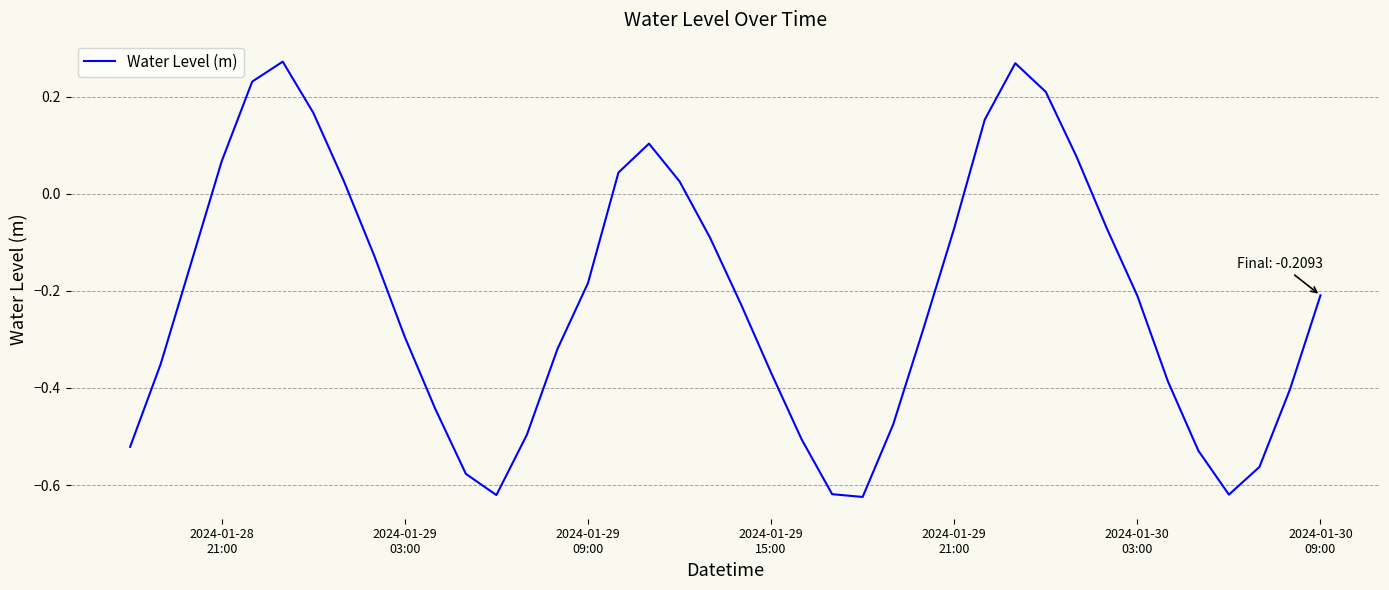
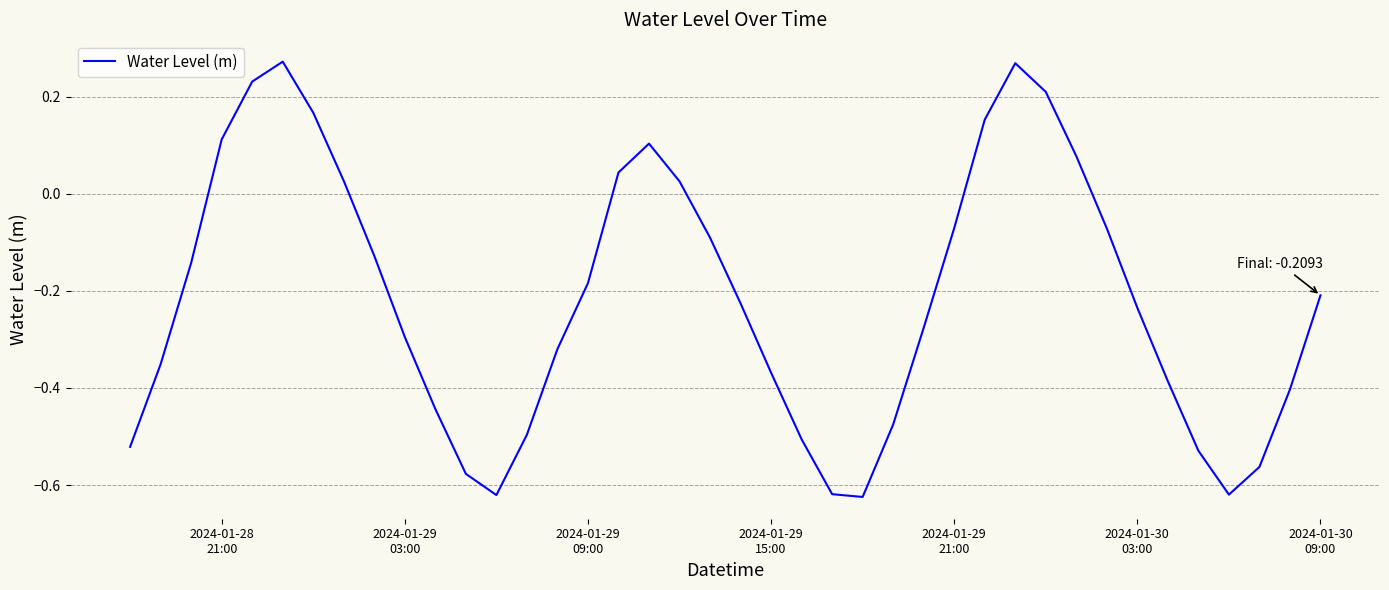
2024-01-28 21:00: 0.07 -> 0.11
2024-01-30 03:00: -0.21 -> -0.23
